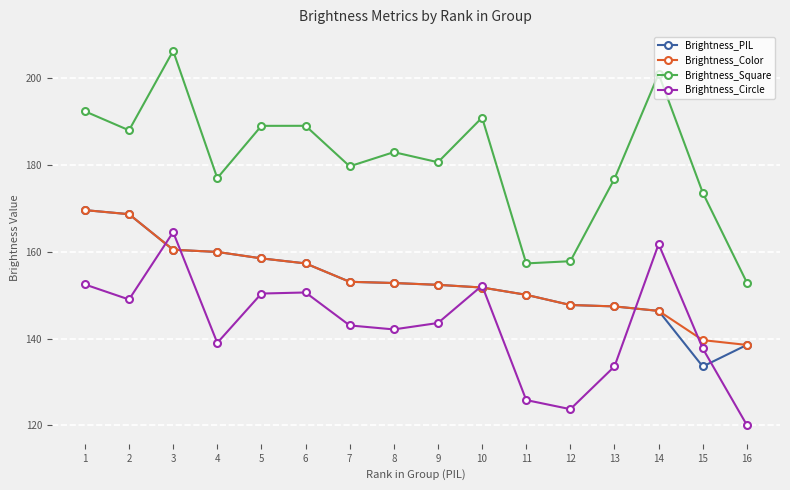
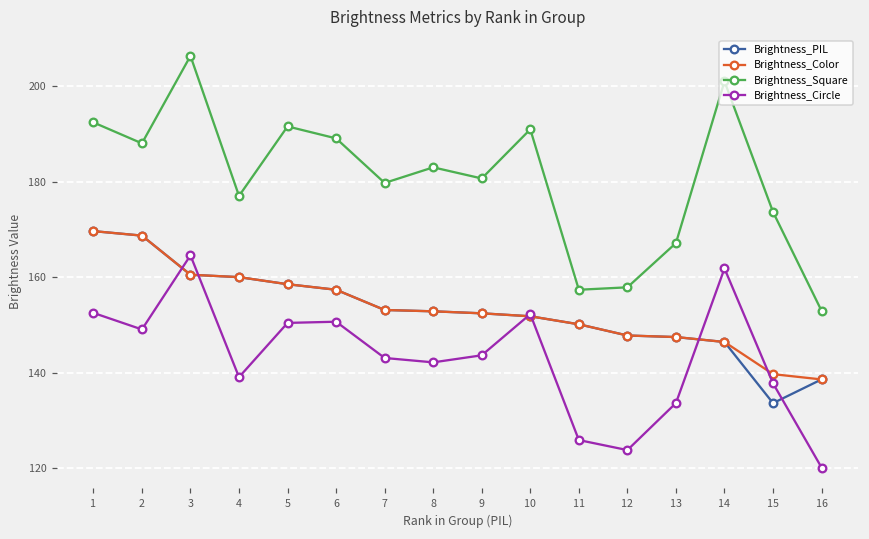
Brightness_Square, 5: 189 -> 192
Brightness_Square, 13: 177 -> 167
